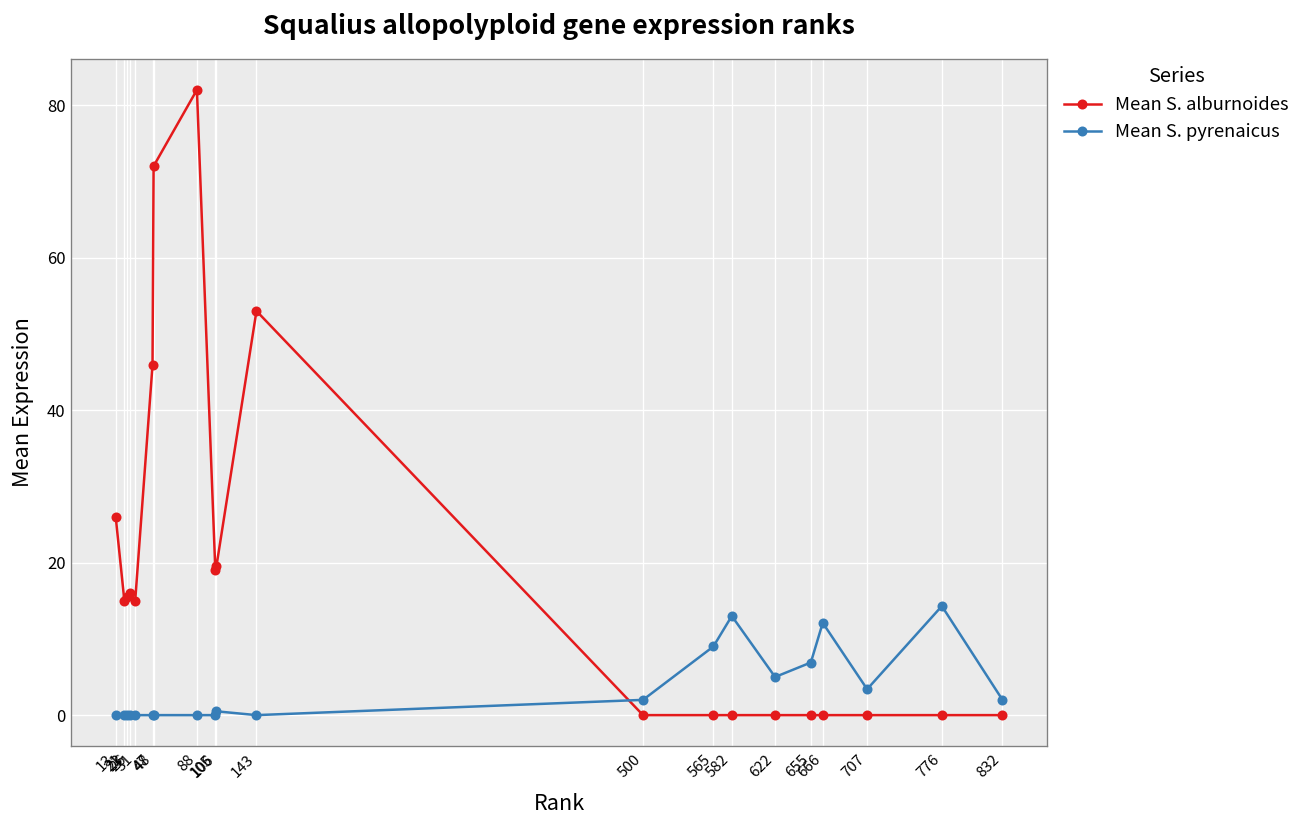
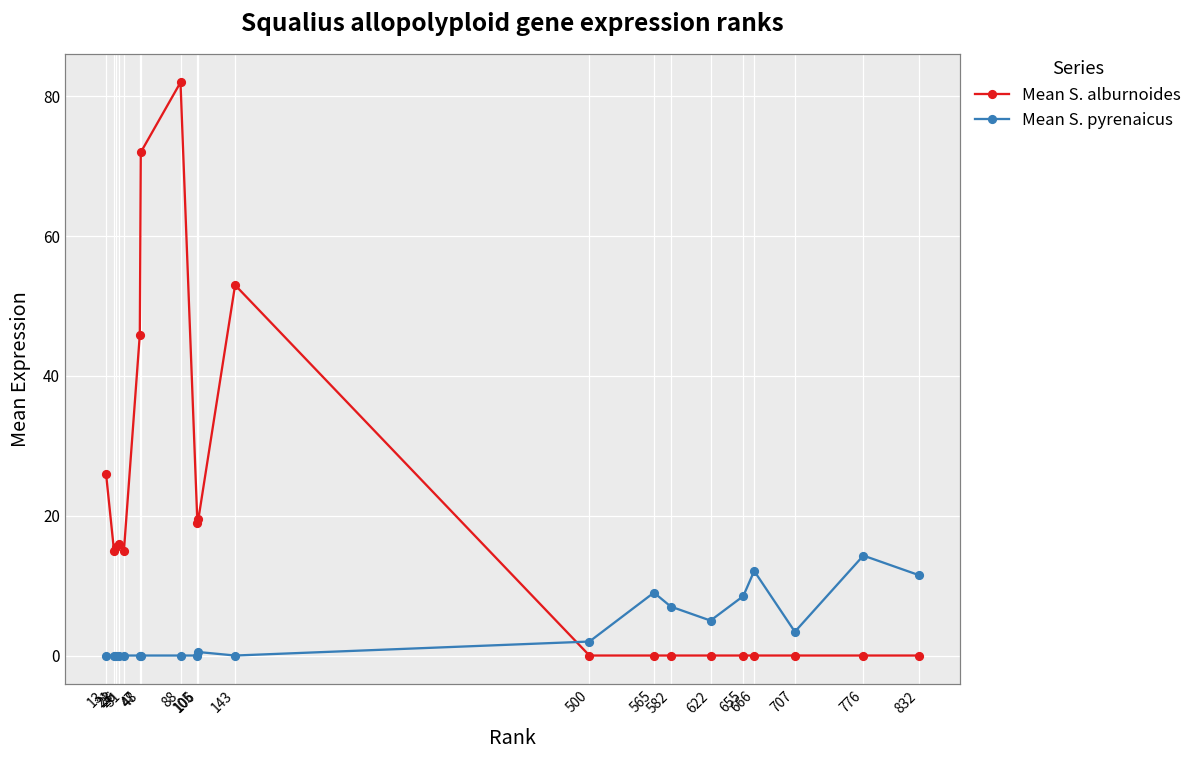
Mean S. pyrenaicus, 582: 13 -> 7
Mean S. pyrenaicus, 655: 7 -> 9
Mean S. pyrenaicus, 832: 2 -> 12
